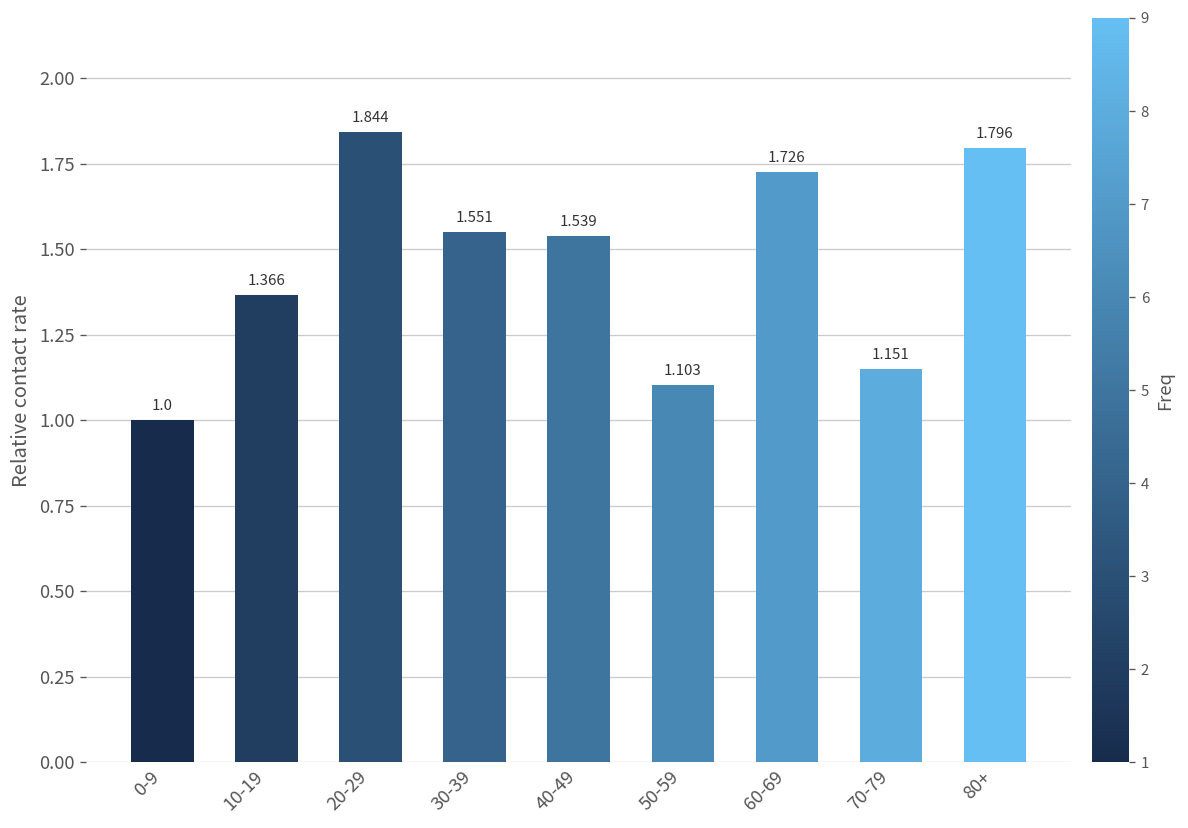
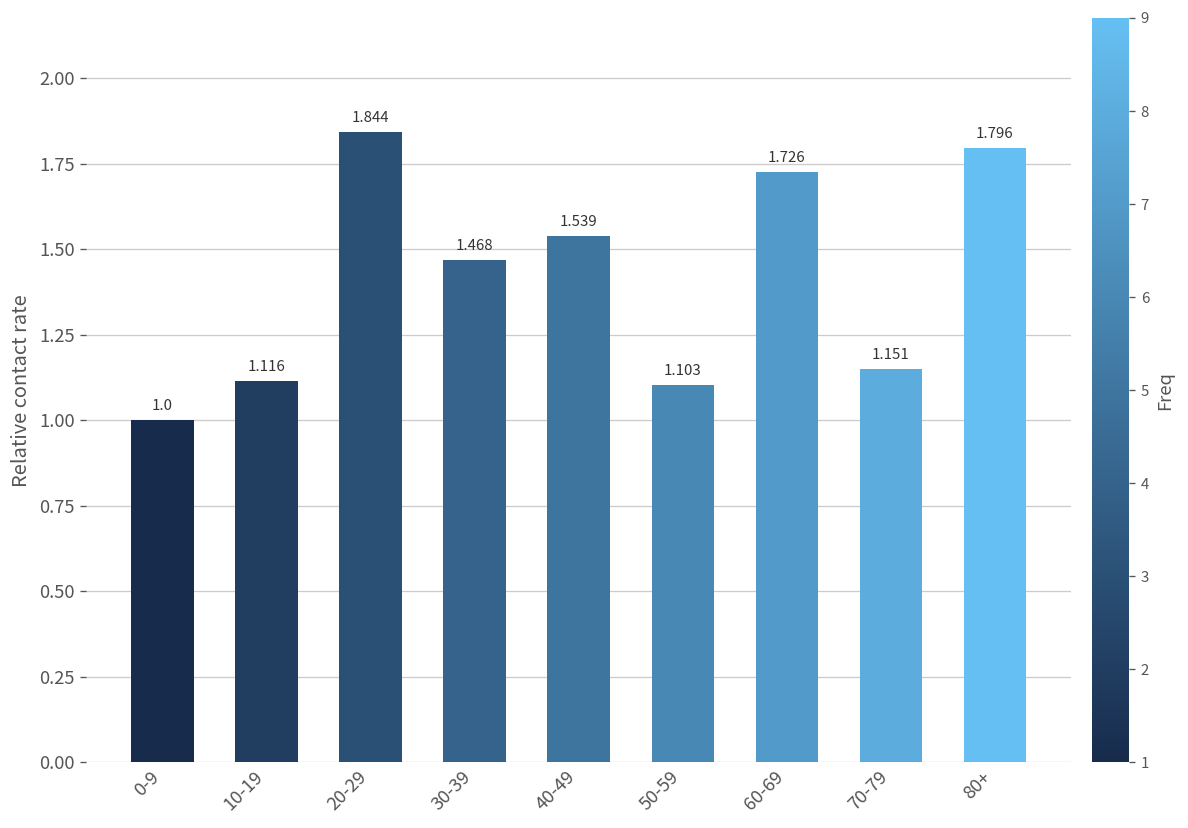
10-19: 1.366 -> 1.116
30-39: 1.551 -> 1.468
